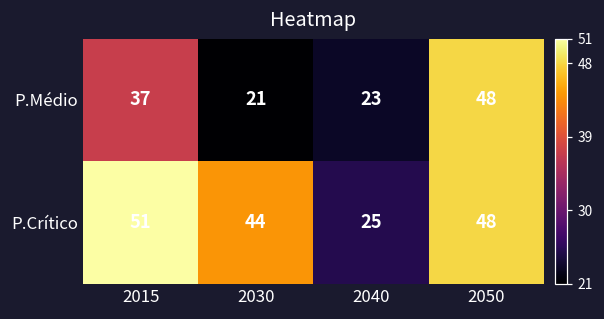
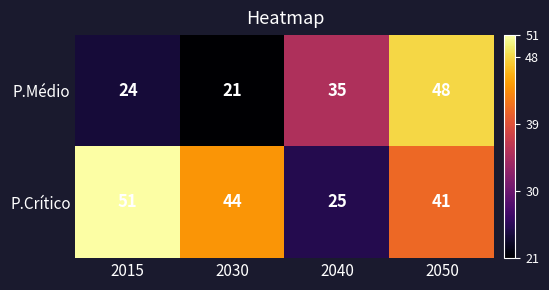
P.Médio, 2015: 37 -> 24
P.Médio, 2040: 23 -> 35
P.Crítico, 2050: 48 -> 41
